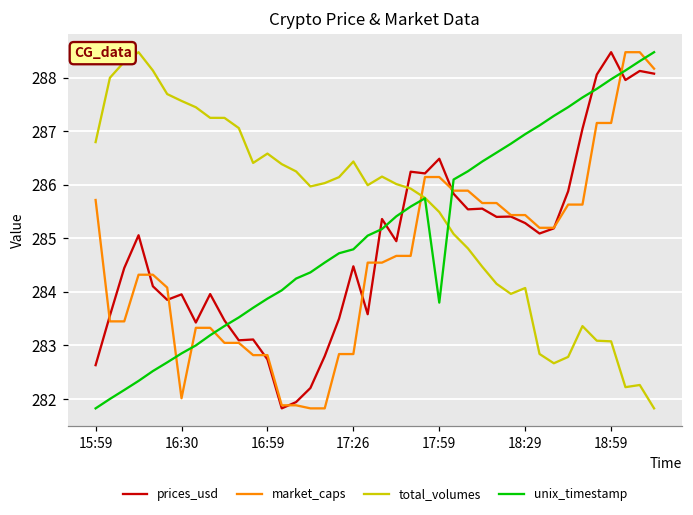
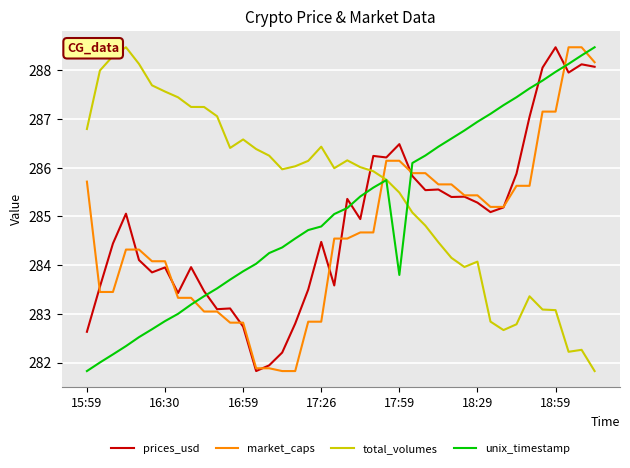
market_caps, 16:30: 282.0 -> 284.1
